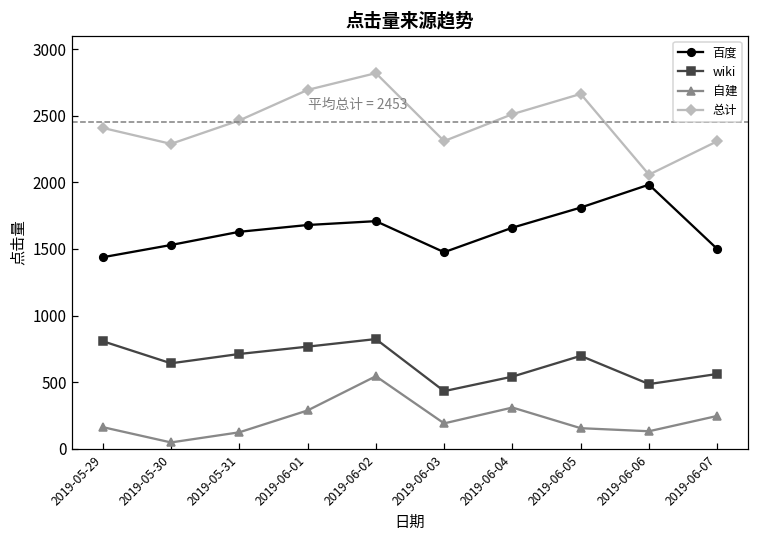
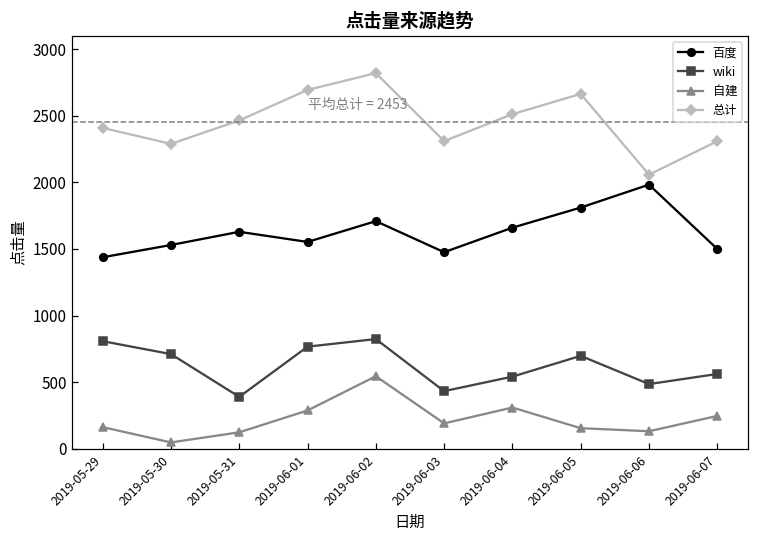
wiki, 2019-05-30: 640 -> 710
wiki, 2019-05-31: 710 -> 390
百度, 2019-06-01: 1680 -> 1550
